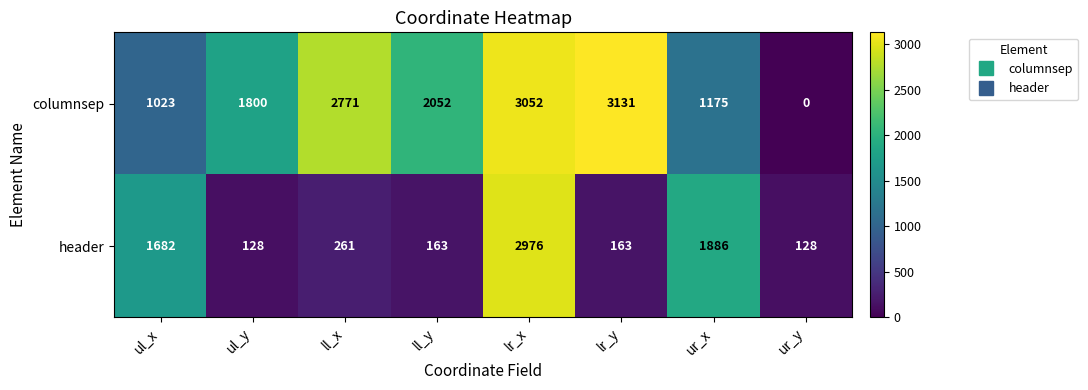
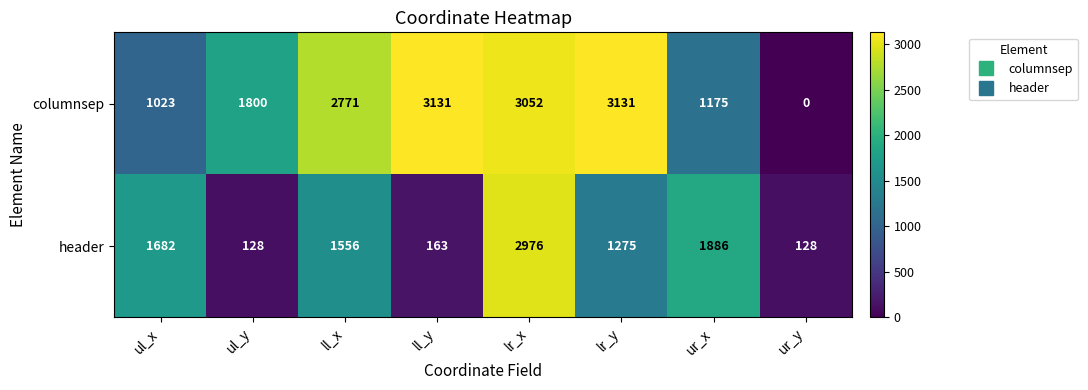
columnsep, ll_y: 2052 -> 3131
header, ll_x: 261 -> 1556
header, lr_y: 163 -> 1275
